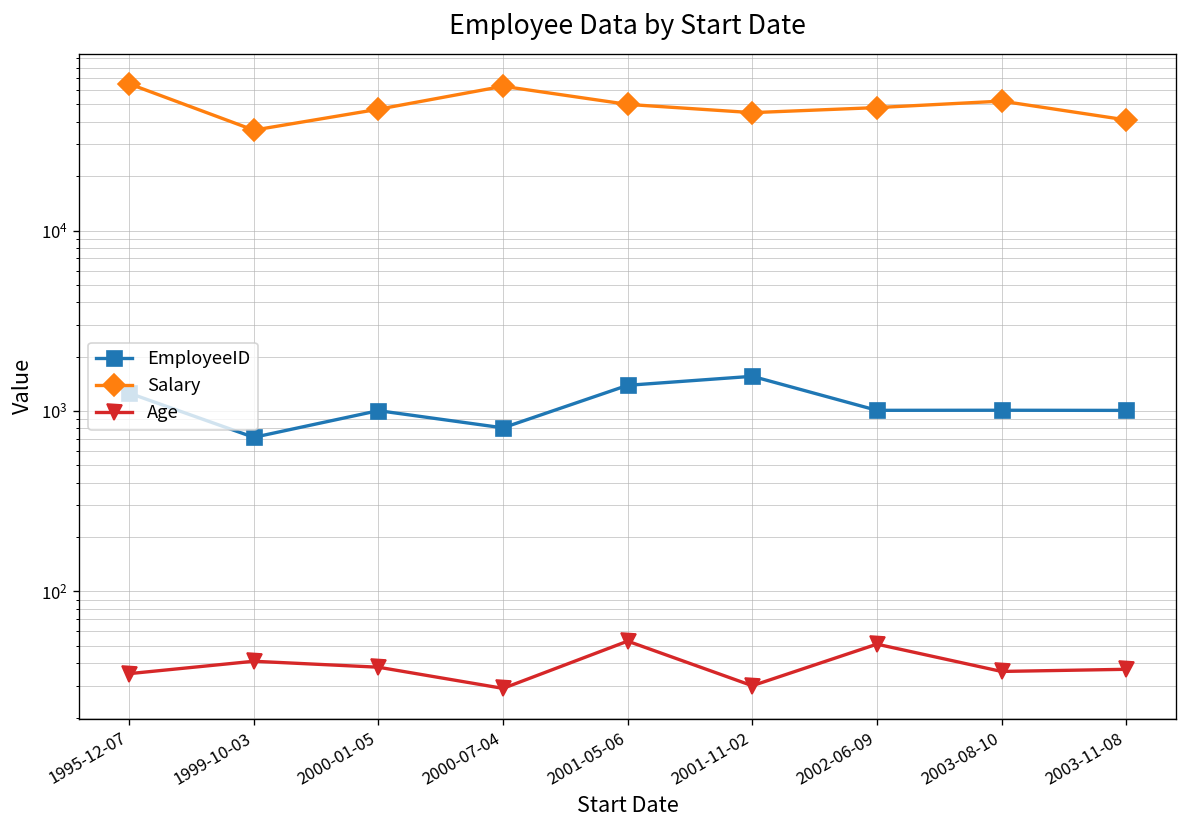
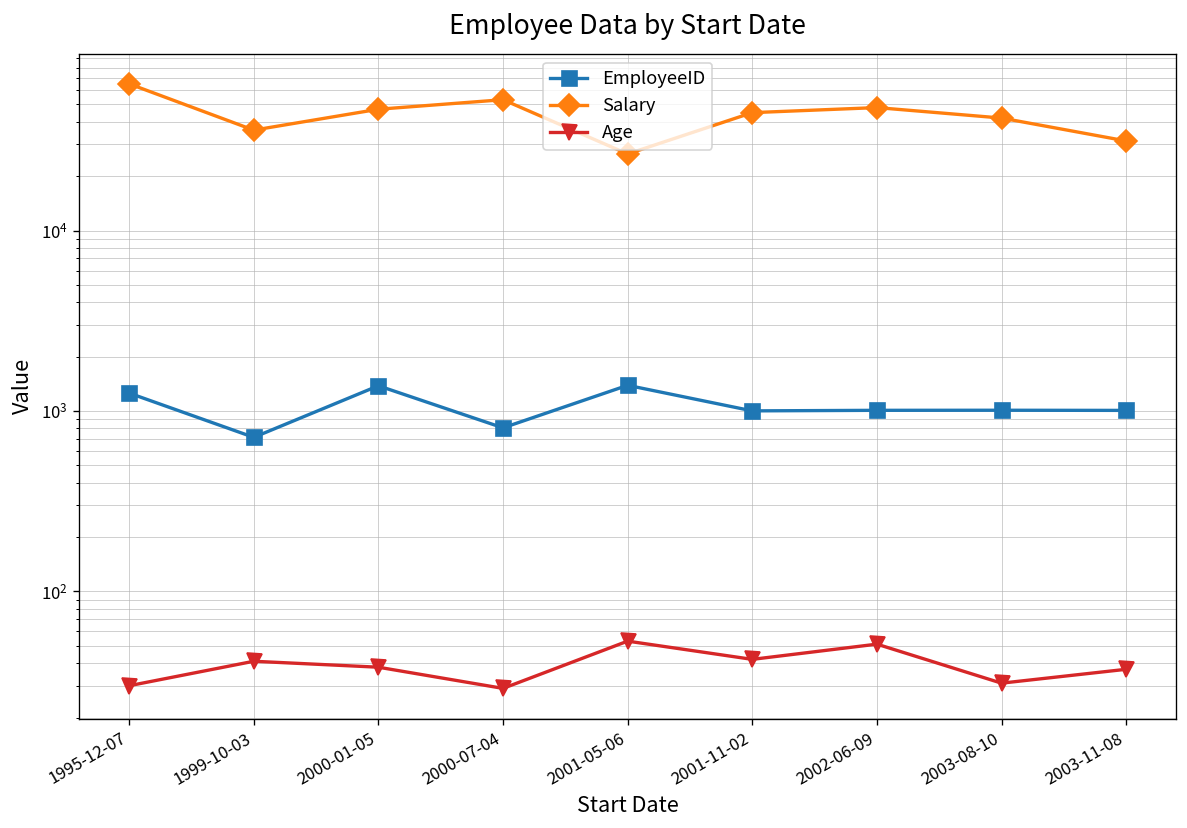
Age, 1995-12-07: 35 -> 30
EmployeeID, 2000-01-05: 1000 -> 1400
Salary, 2000-07-04: 63000 -> 53000
Salary, 2001-05-06: 50000 -> 27000
EmployeeID, 2001-11-02: 1600 -> 1000
Age, 2001-11-02: 30 -> 42
Salary, 2003-08-10: 52000 -> 42000
Age, 2003-08-10: 36 -> 31
Salary, 2003-11-08: 41000 -> 31000
